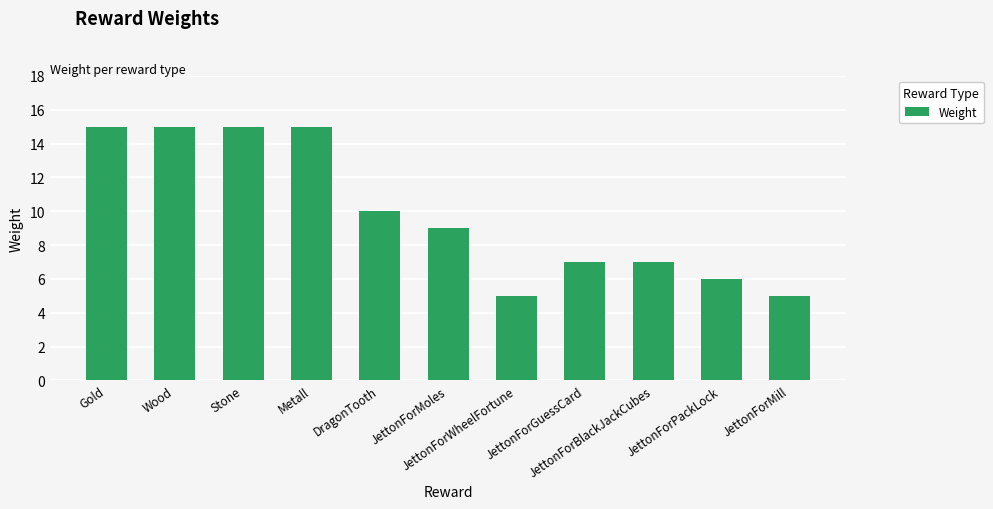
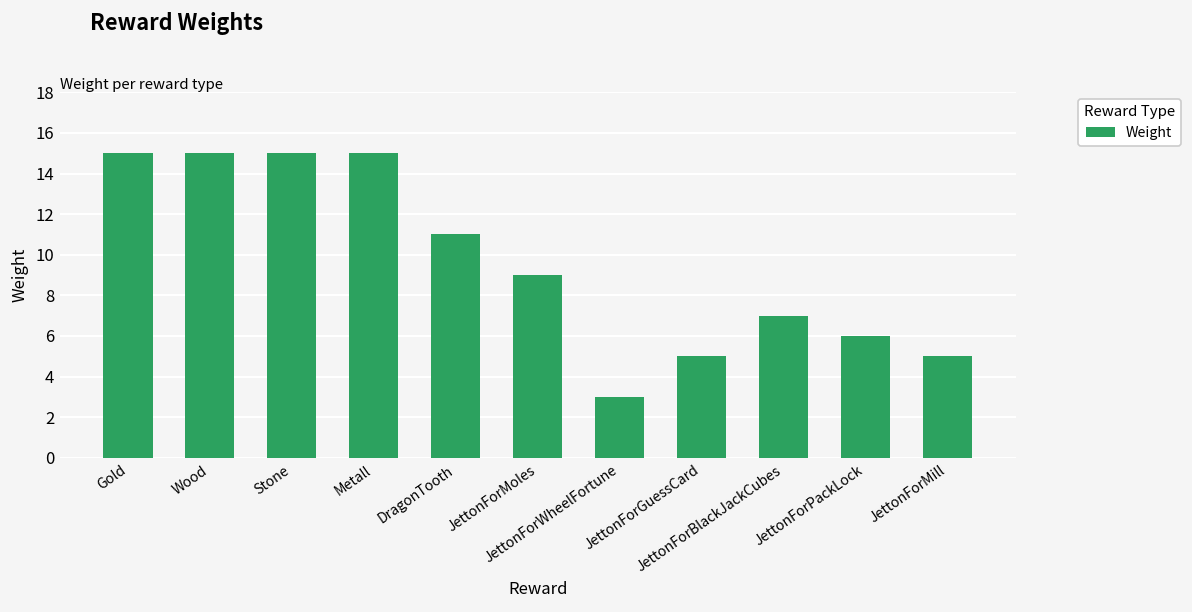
DragonTooth: 10 -> 11
JettonForWheelFortune: 5 -> 3
JettonForGuessCard: 7 -> 5
